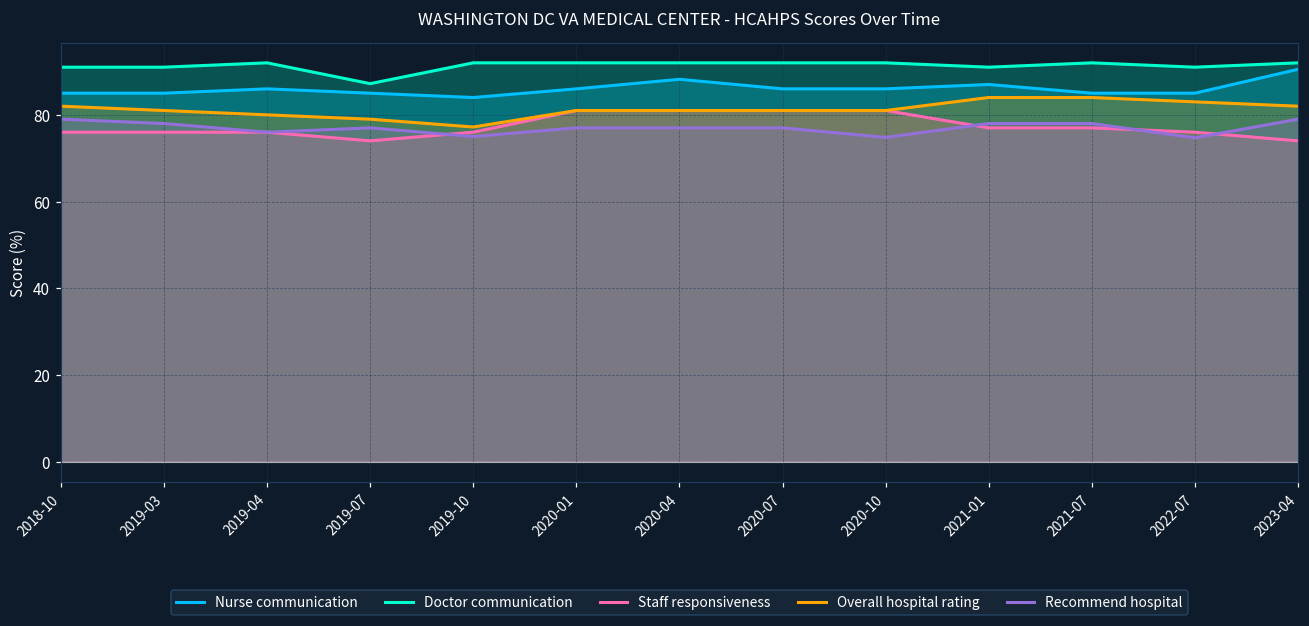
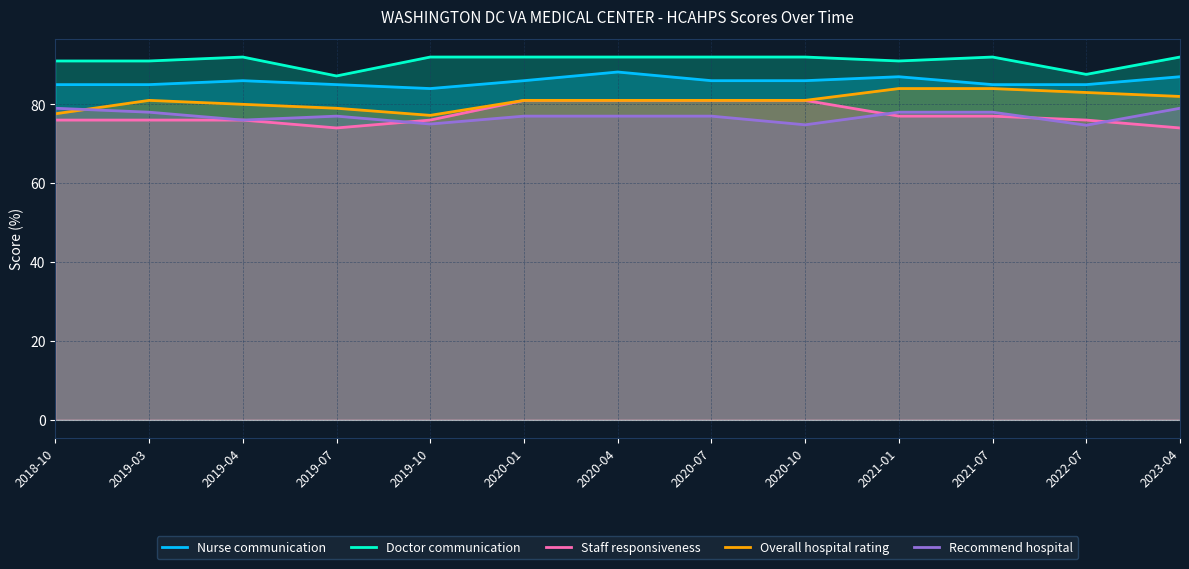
Overall hospital rating, 2018-10: 82 -> 78
Doctor communication, 2022-07: 91 -> 88
Nurse communication, 2023-04: 91 -> 87
